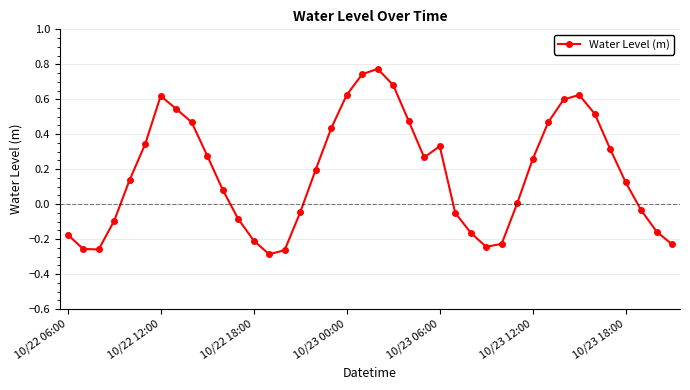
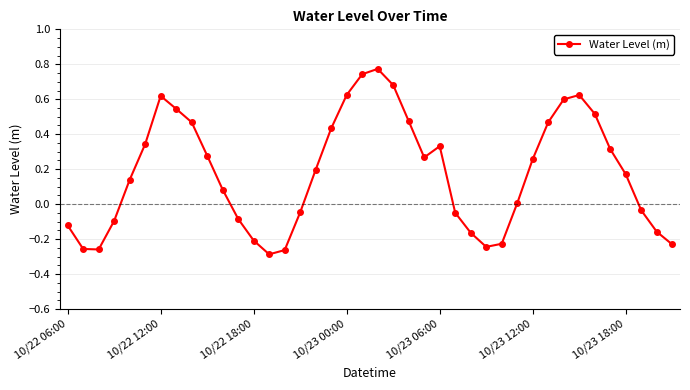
10/22 06:00: -0.17 -> -0.12
10/23 18:00: 0.12 -> 0.17
